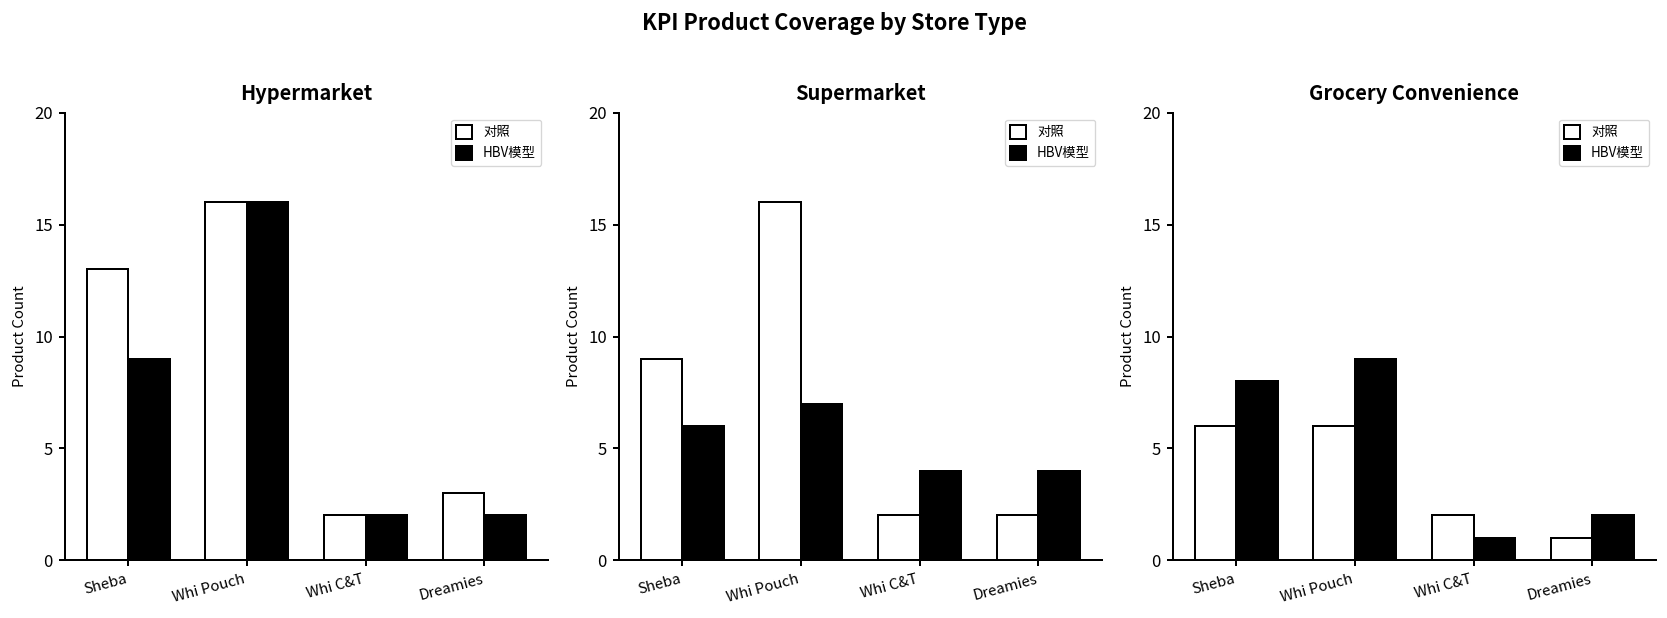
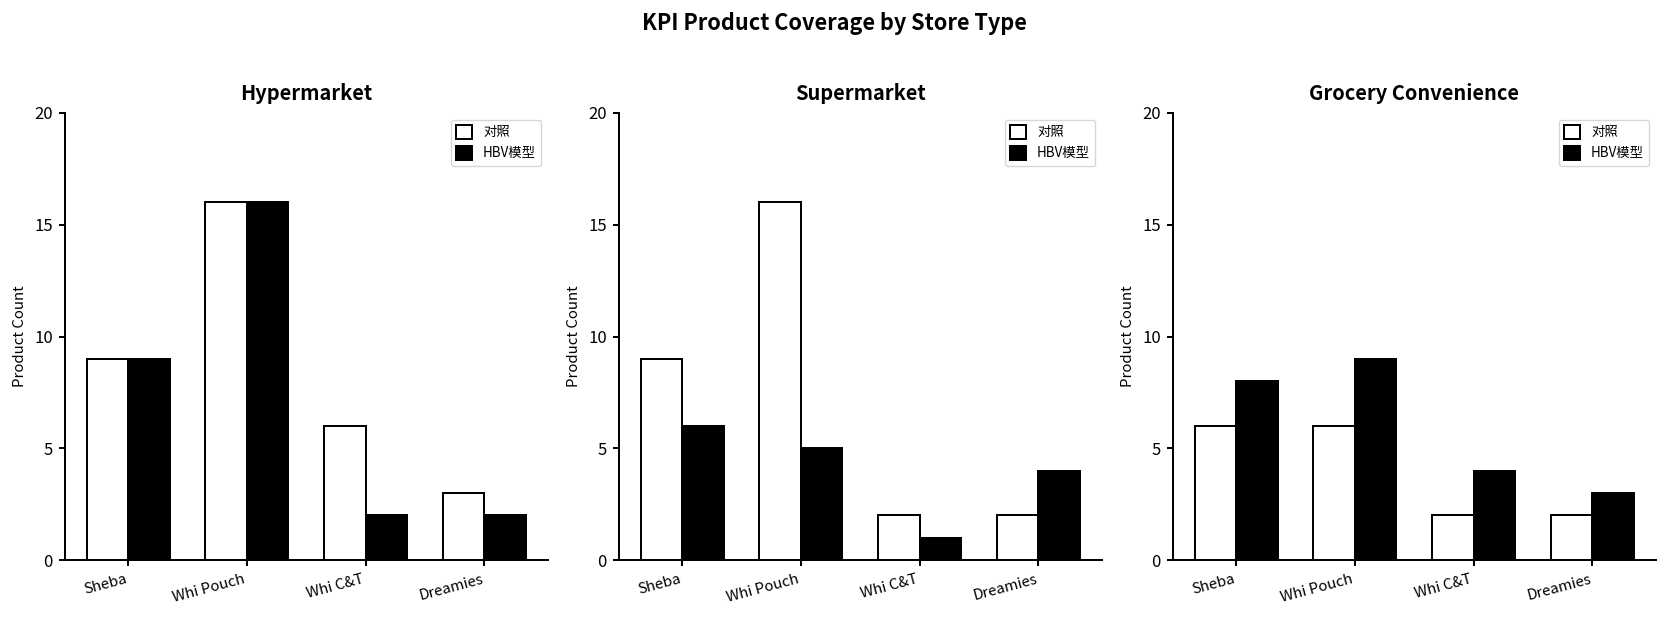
Hypermarket, 对照, Sheba: 13 -> 9
Hypermarket, 对照, Whi C&T: 2 -> 6
Supermarket, HBV模型, Whi Pouch: 7 -> 5
Supermarket, HBV模型, Whi C&T: 4 -> 1
Grocery Convenience, HBV模型, Whi C&T: 1 -> 4
Grocery Convenience, 对照, Dreamies: 1 -> 2
Grocery Convenience, HBV模型, Dreamies: 2 -> 3
